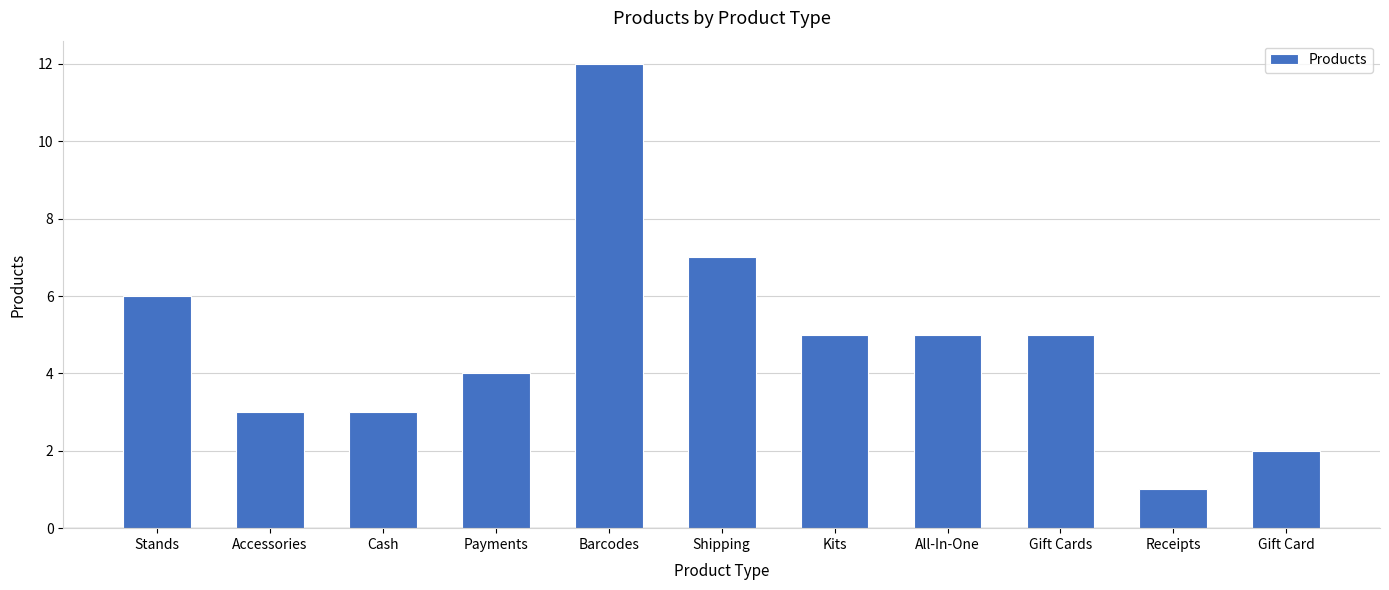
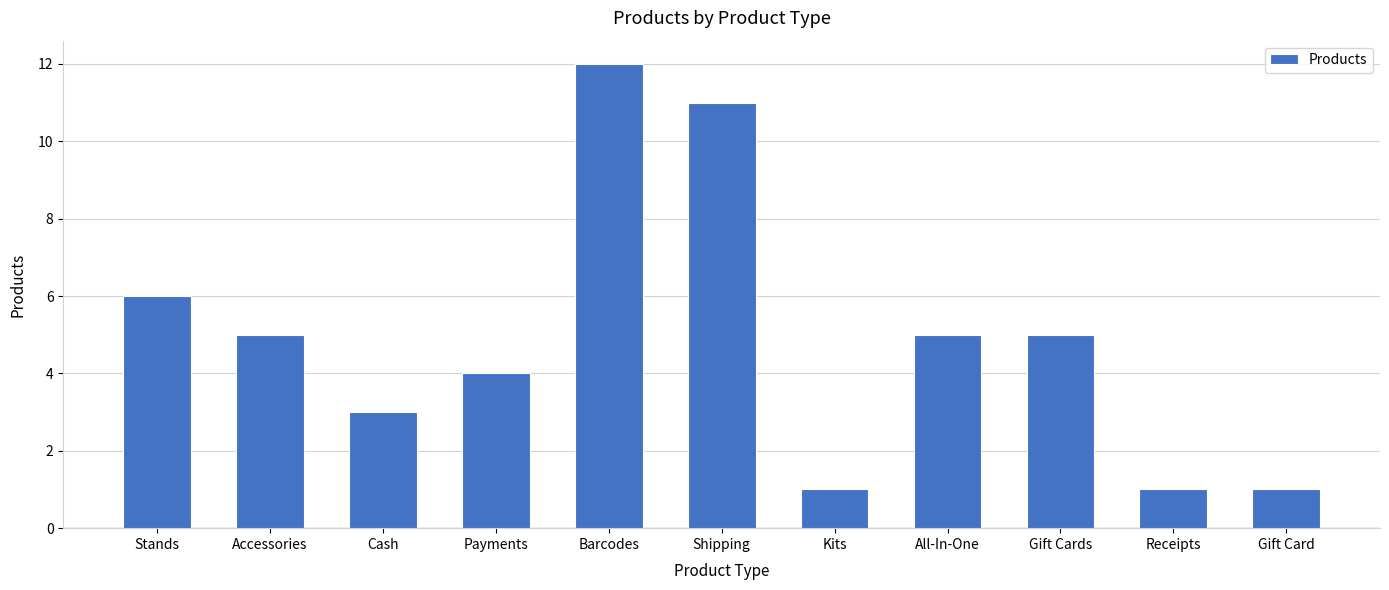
Accessories: 3 -> 5
Shipping: 7 -> 11
Kits: 5 -> 1
Gift Card: 2 -> 1
